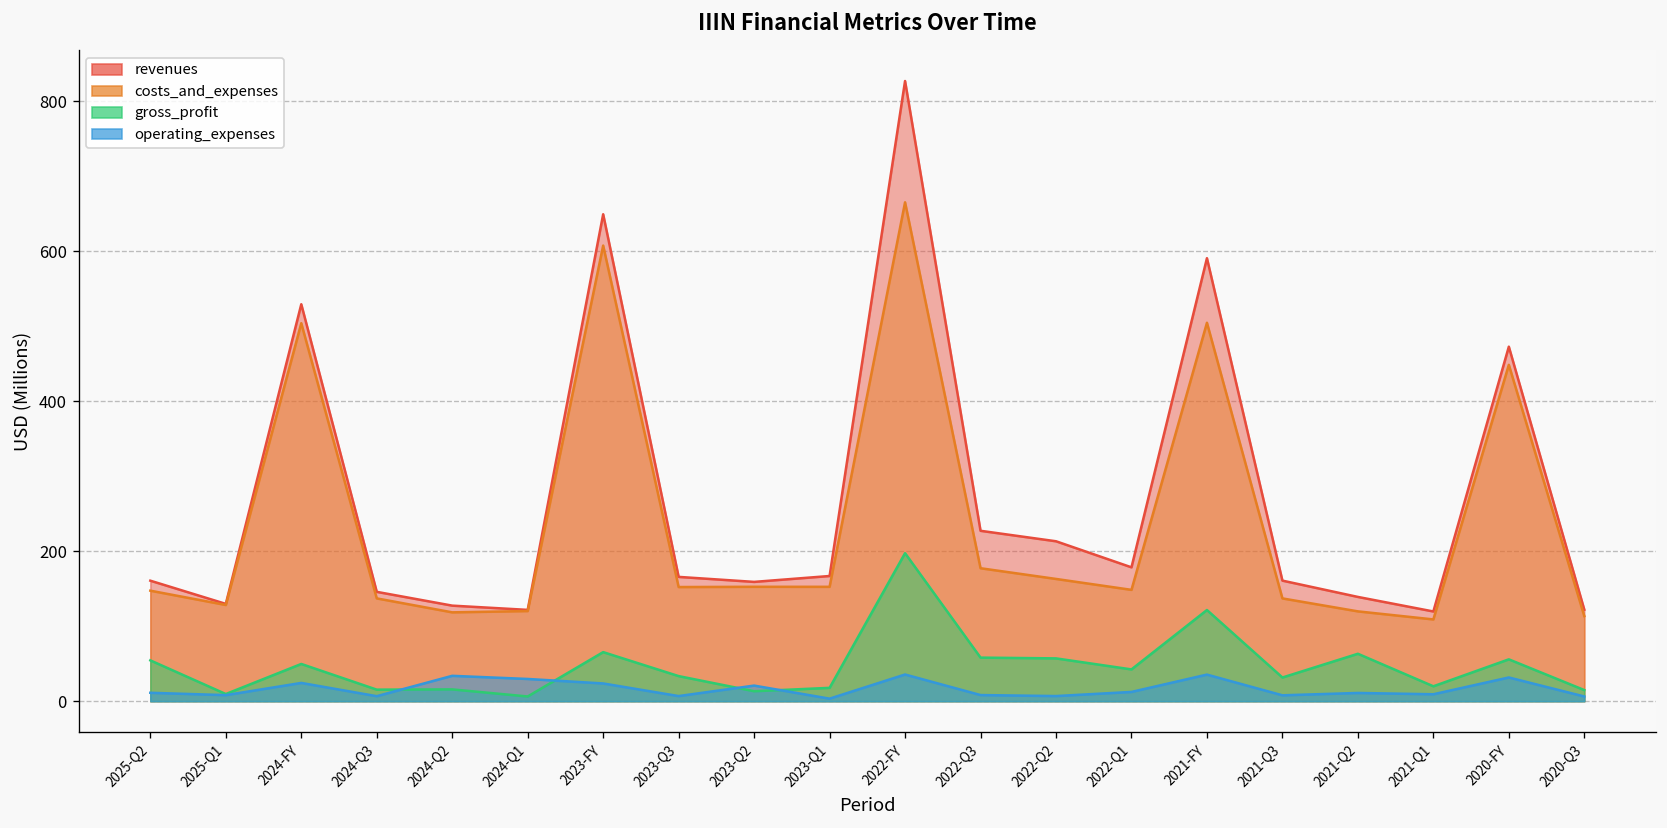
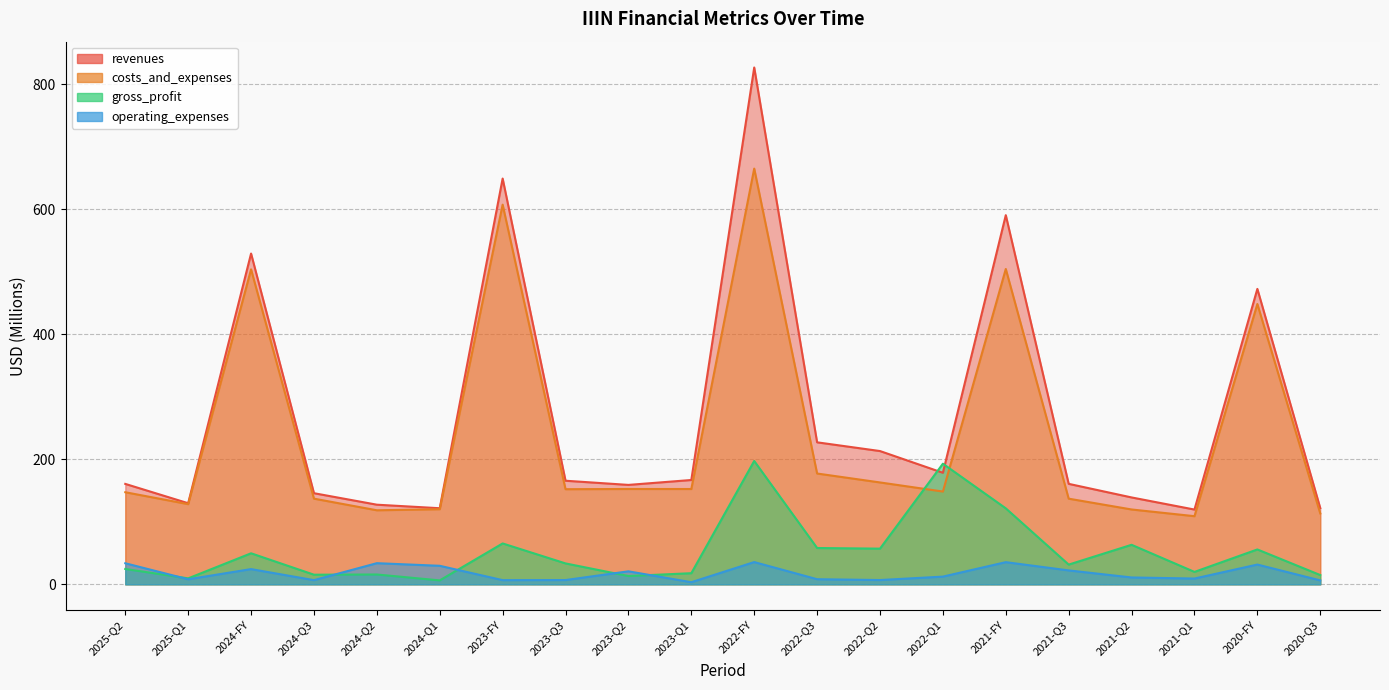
gross_profit, 2025-Q2: 50 -> 20
operating_expenses, 2025-Q2: 10 -> 30
operating_expenses, 2023-FY: 20 -> 10
gross_profit, 2022-Q1: 40 -> 190
operating_expenses, 2021-Q3: 10 -> 20
